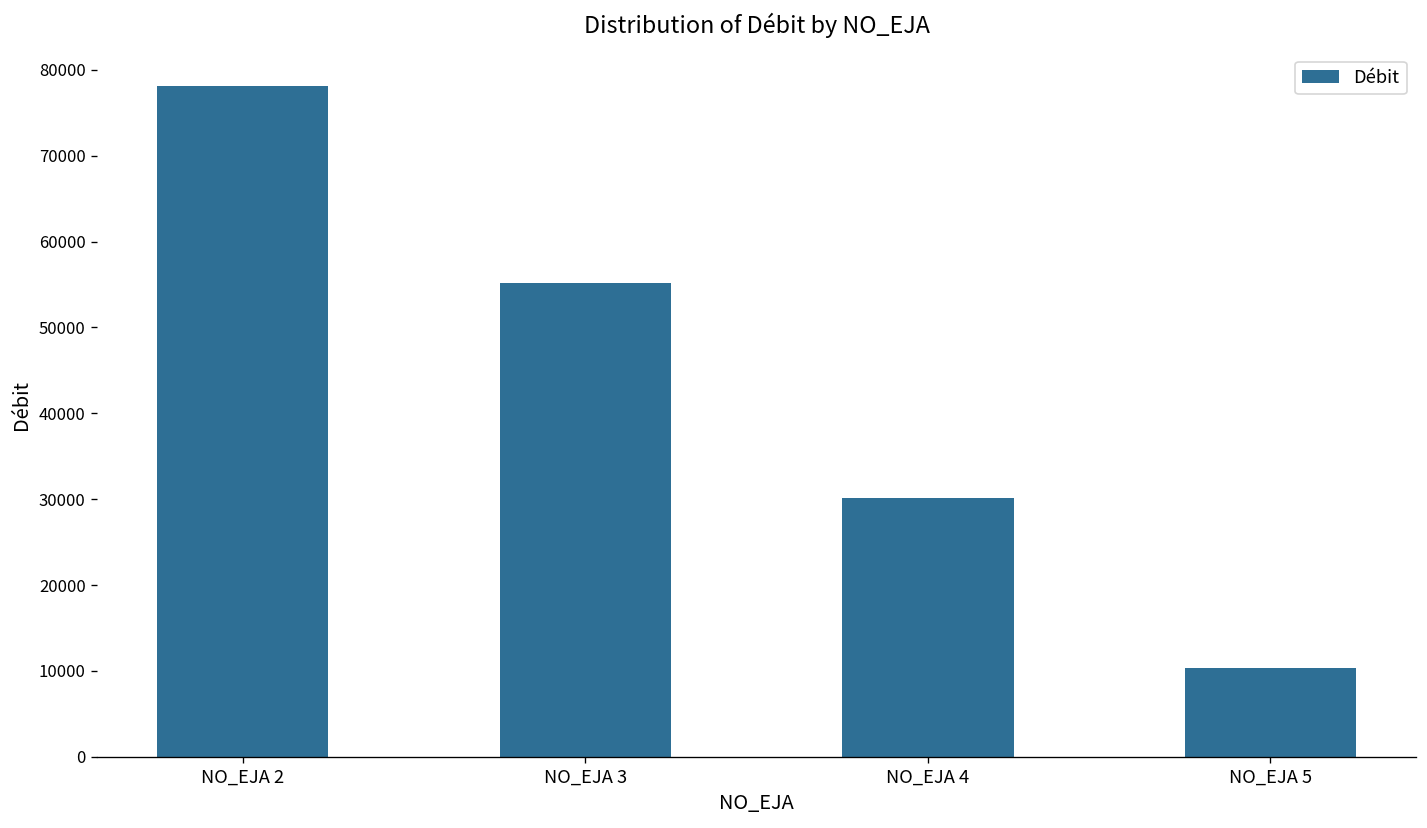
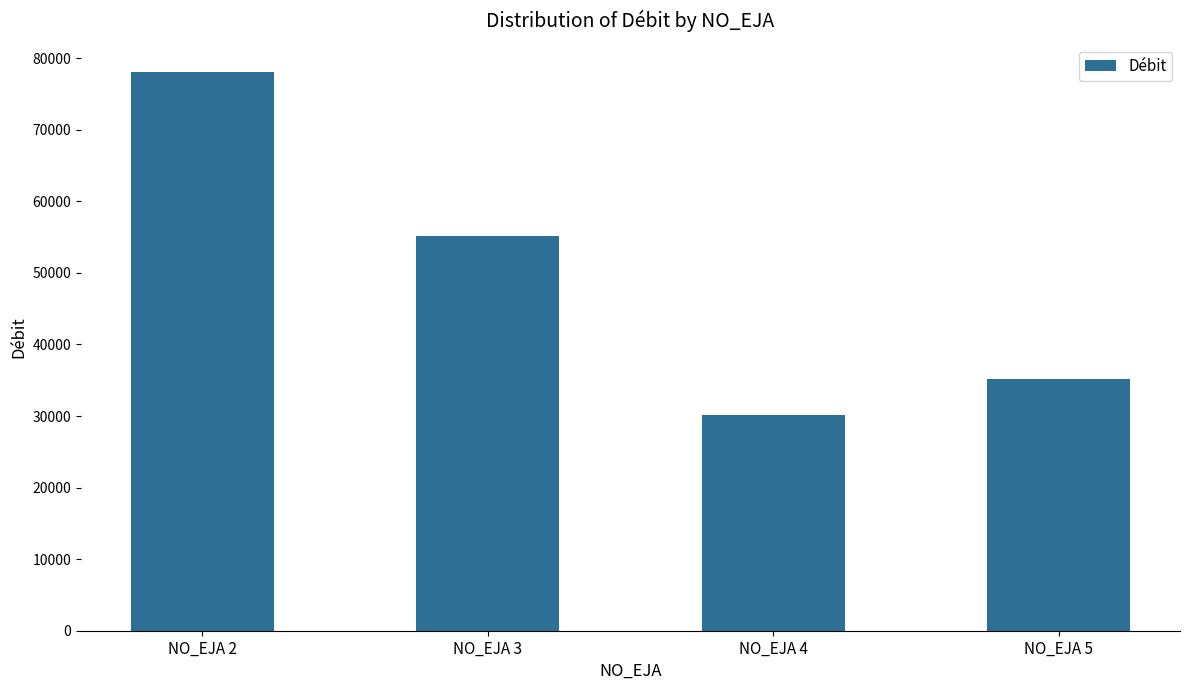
NO_EJA 5: 10000 -> 35000
